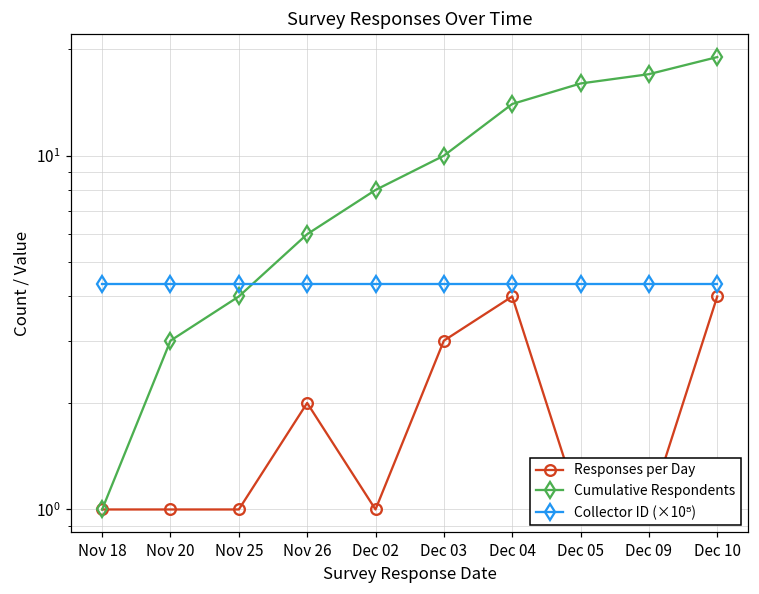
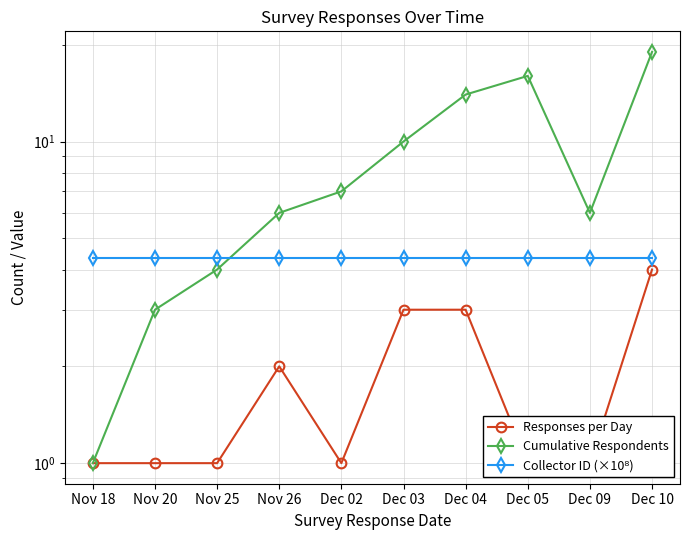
Cumulative Respondents, Dec 02: 8 -> 7
Responses per Day, Dec 04: 4 -> 3
Cumulative Respondents, Dec 09: 17 -> 6
